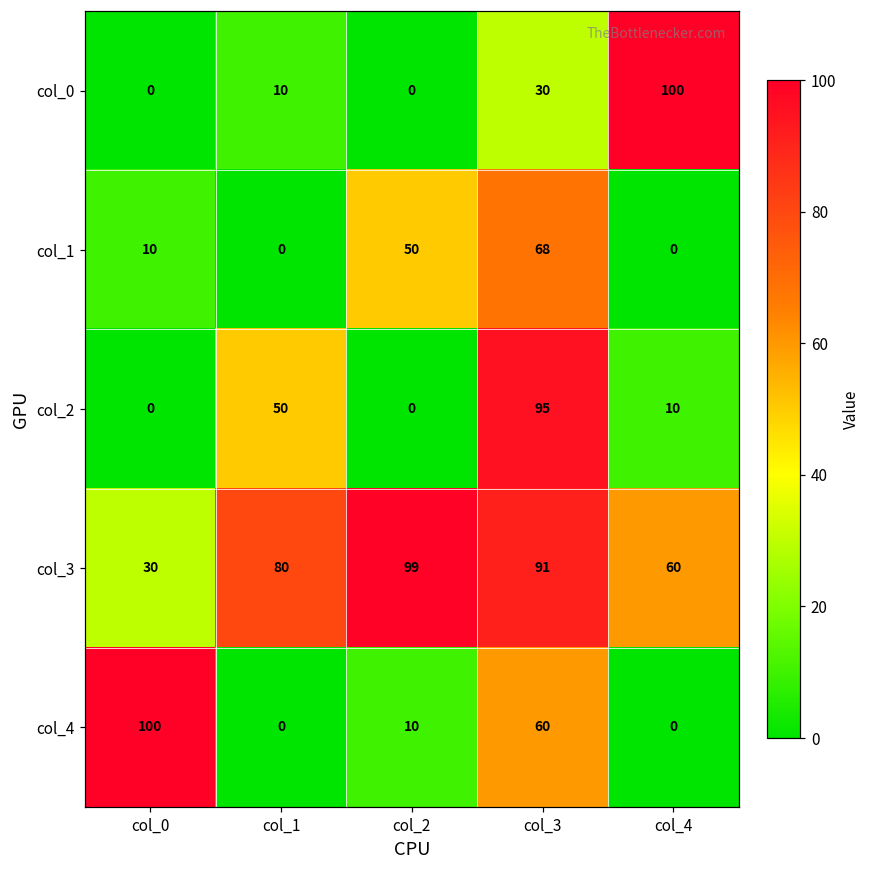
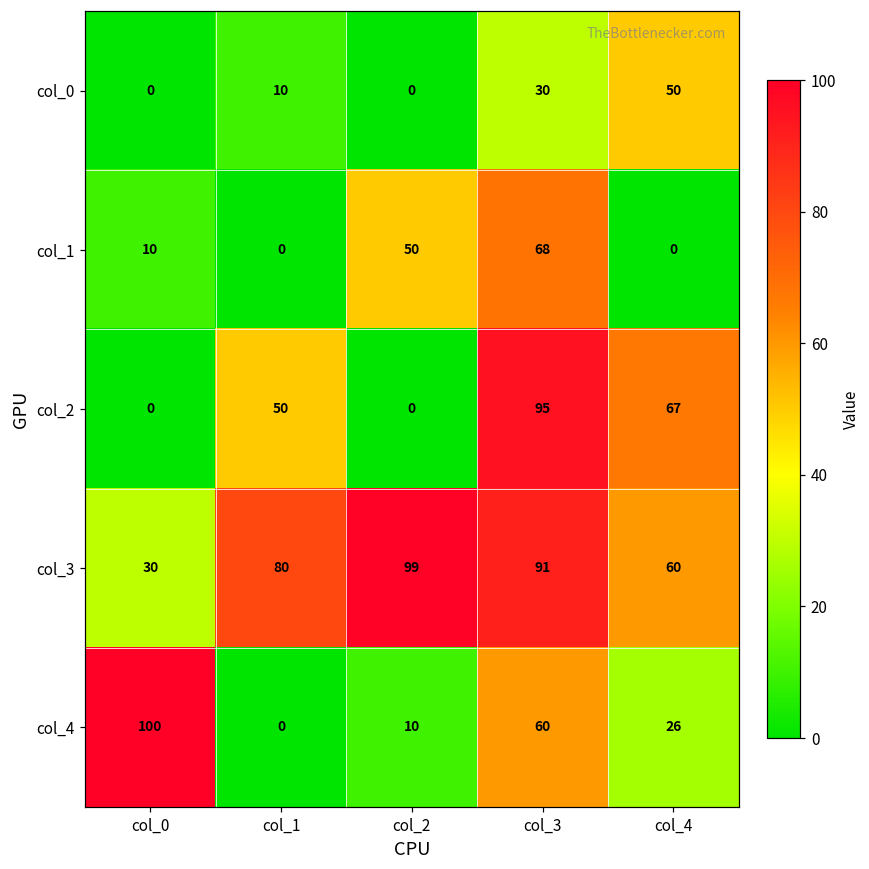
col_0, col_4: 100 -> 50
col_2, col_4: 10 -> 67
col_4, col_4: 0 -> 26
